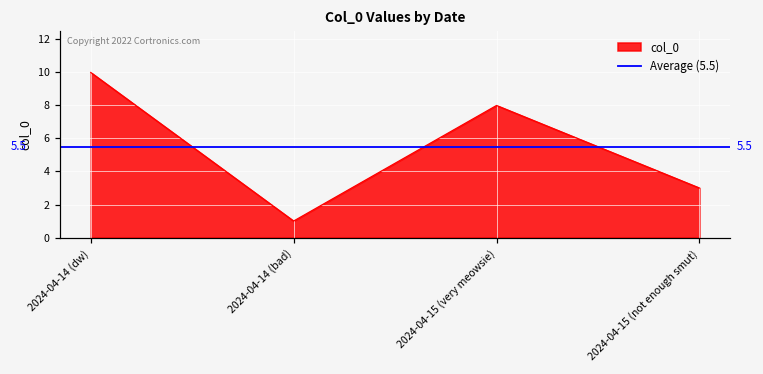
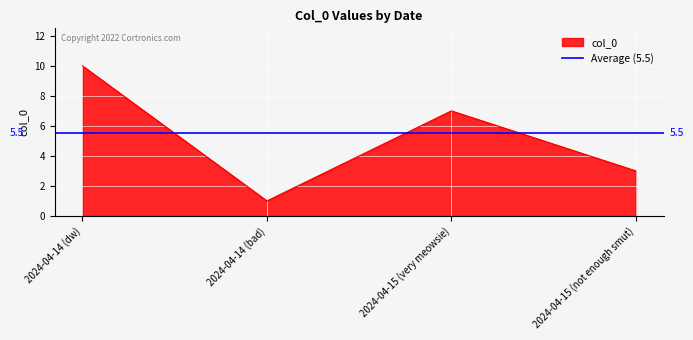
2024-04-15 (very meowsie): 8 -> 7
